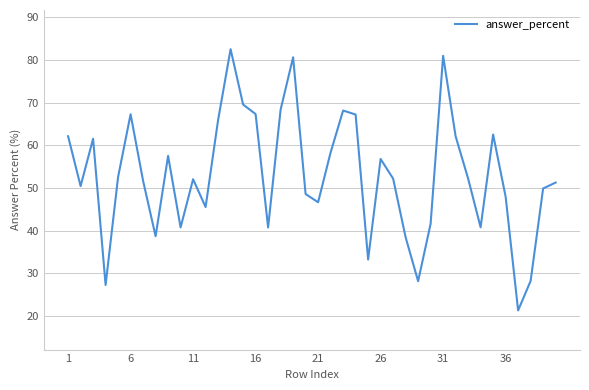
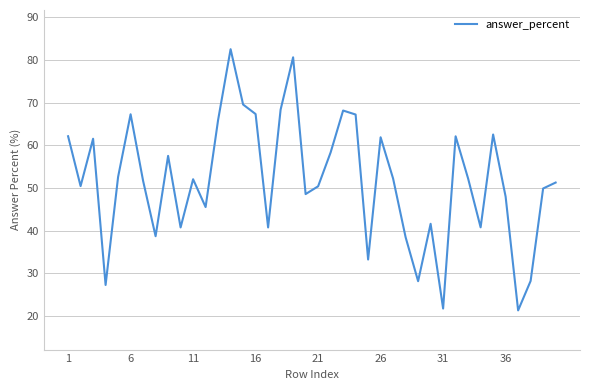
21: 47 -> 50
26: 57 -> 62
31: 81 -> 22
